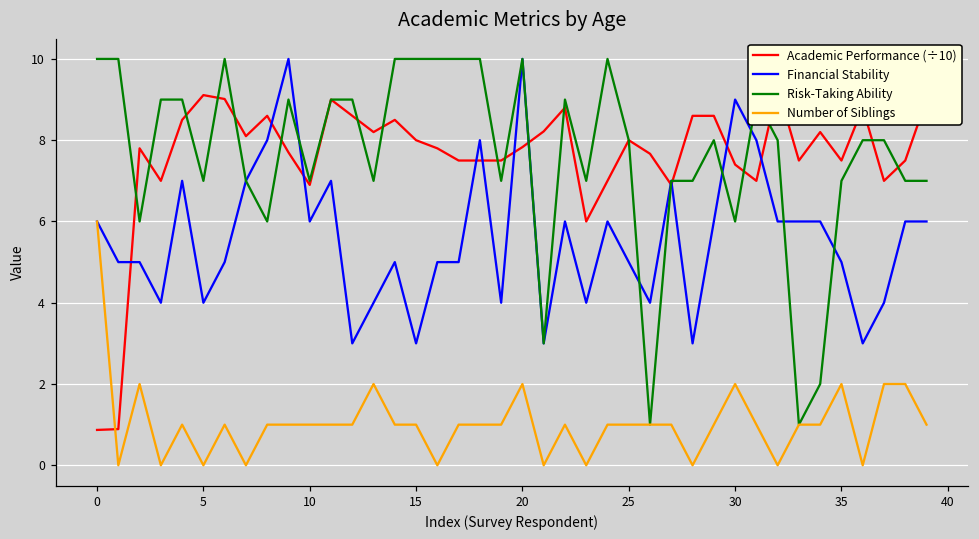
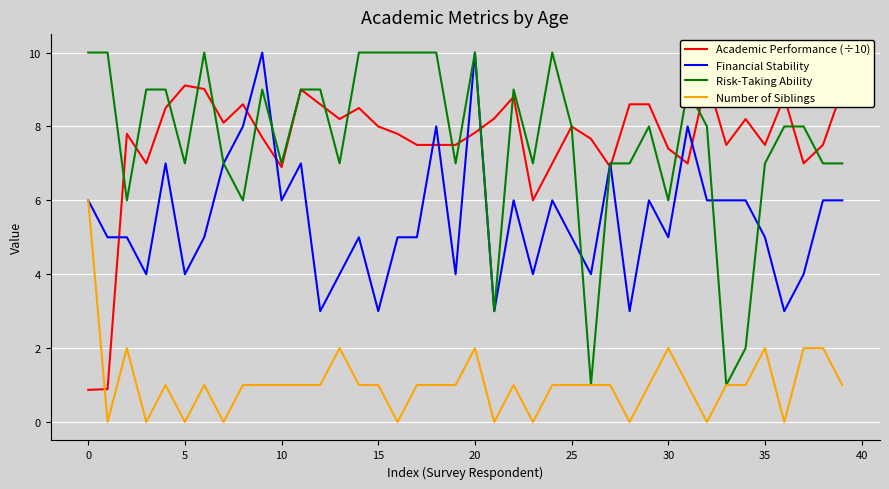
Financial Stability, 30: 9 -> 5
